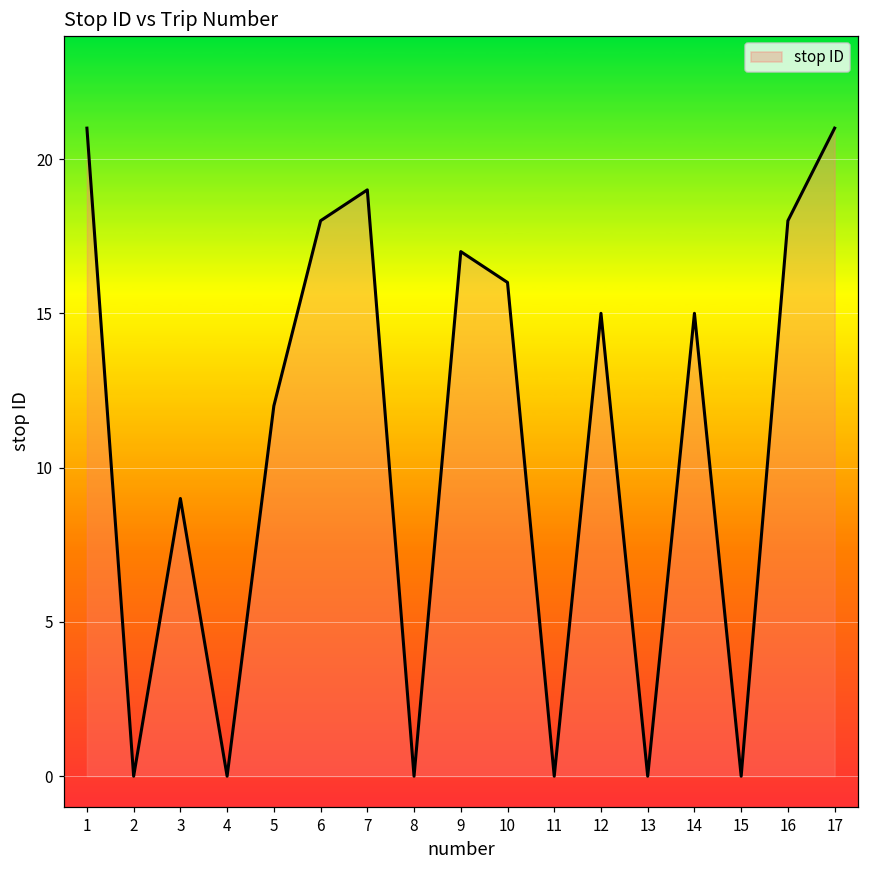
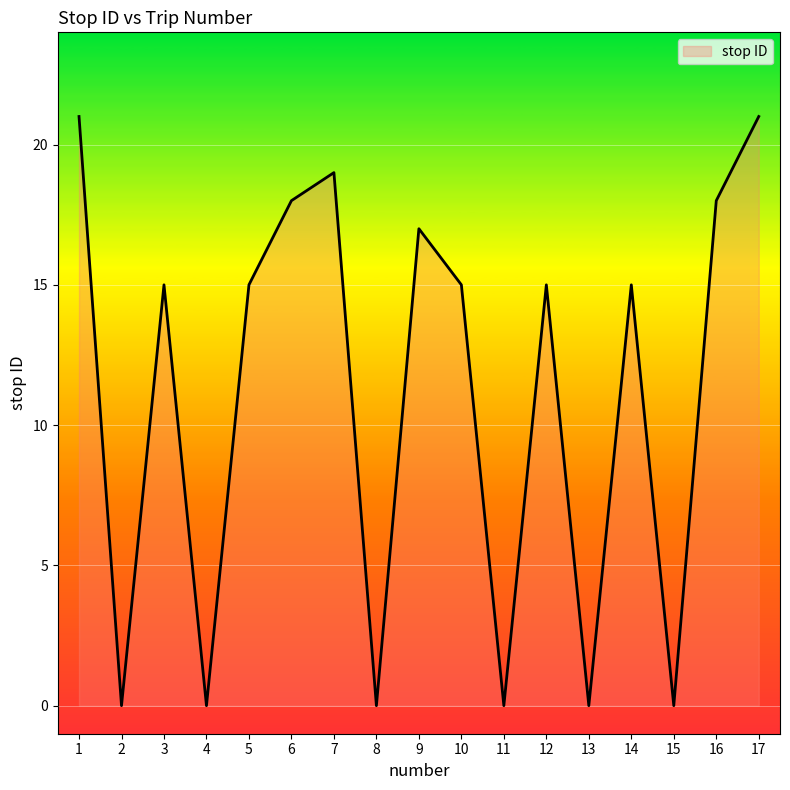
3: 9 -> 15
5: 12 -> 15
10: 16 -> 15
